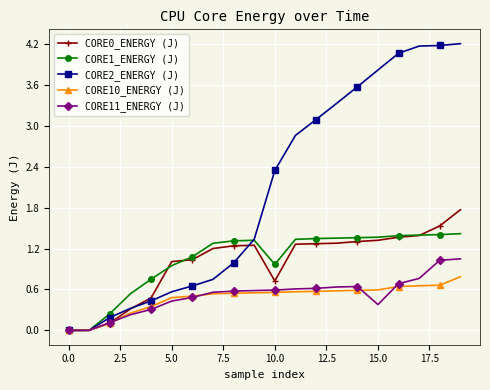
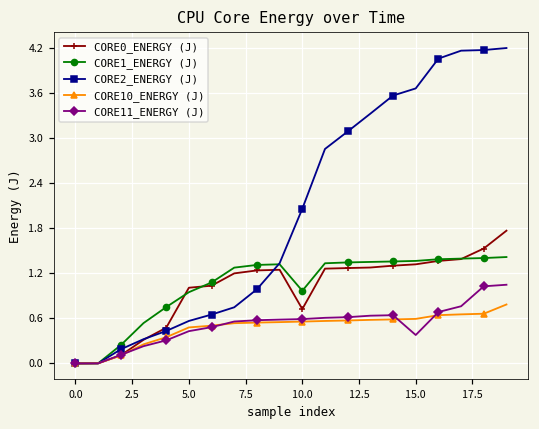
CORE2_ENERGY (J), 10.0: 2.3 -> 2.1
CORE2_ENERGY (J), 15.0: 3.8 -> 3.7
